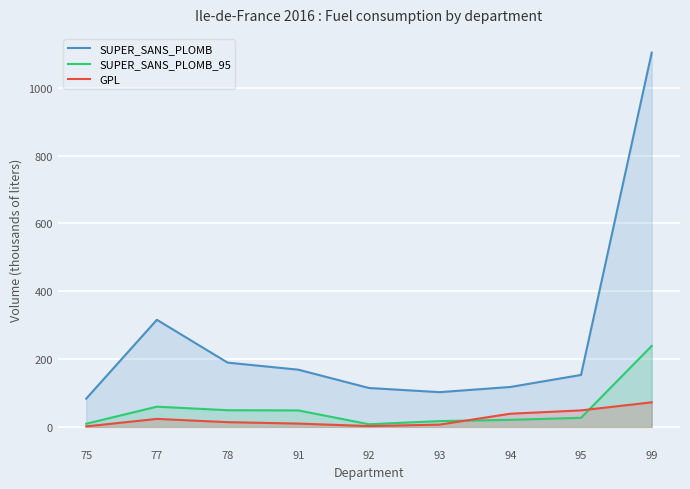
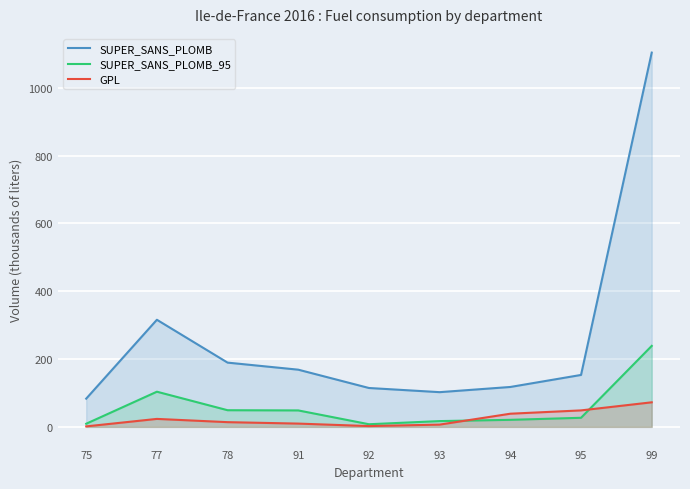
SUPER_SANS_PLOMB_95, 77: 60 -> 100
